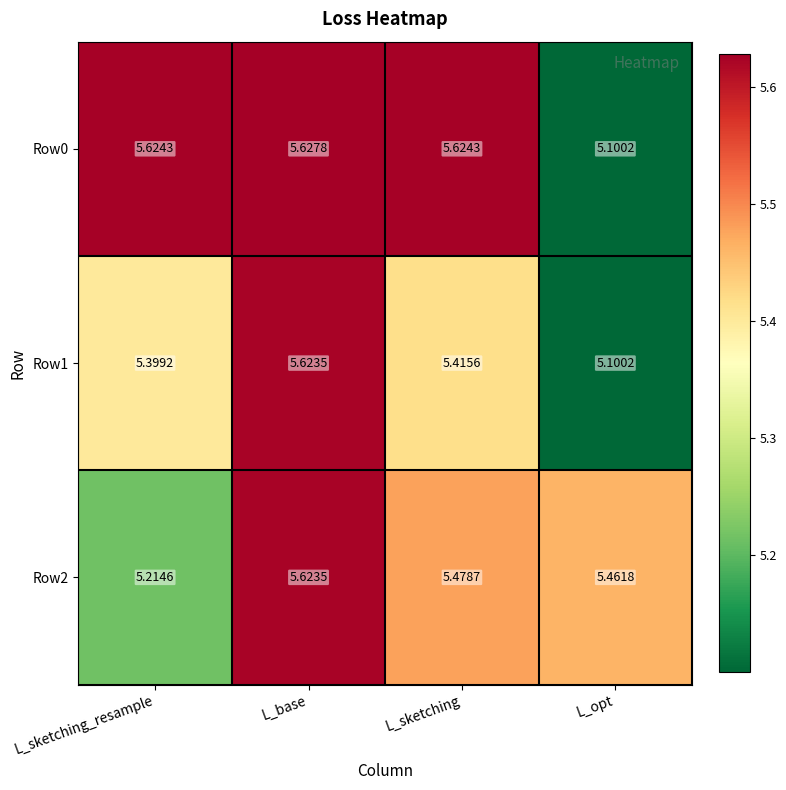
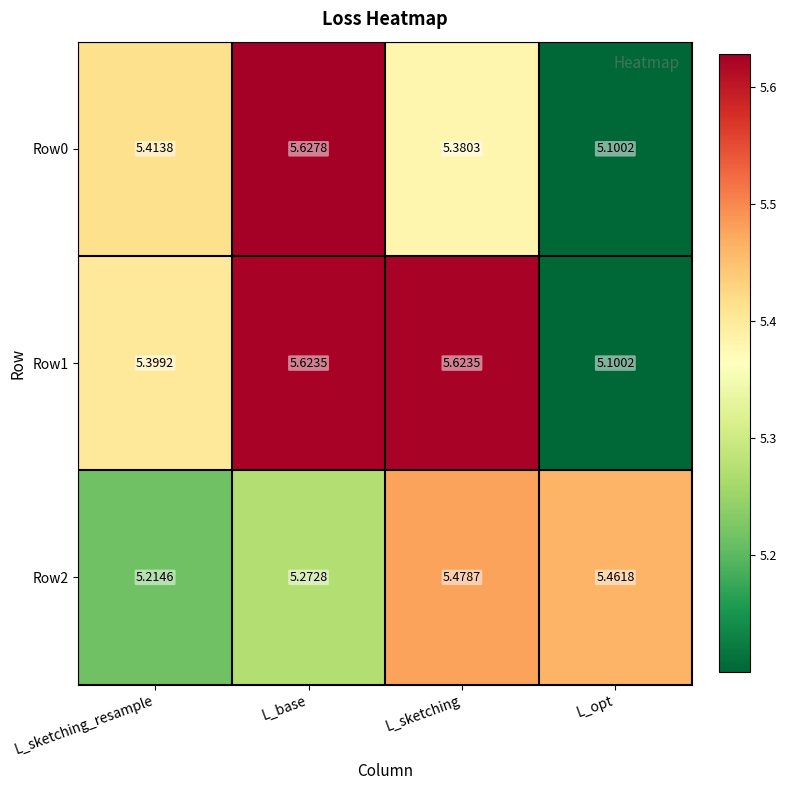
Row0, L_sketching_resample: 5.6243 -> 5.4138
Row0, L_sketching: 5.6243 -> 5.3803
Row1, L_sketching: 5.4156 -> 5.6235
Row2, L_base: 5.6235 -> 5.2728
